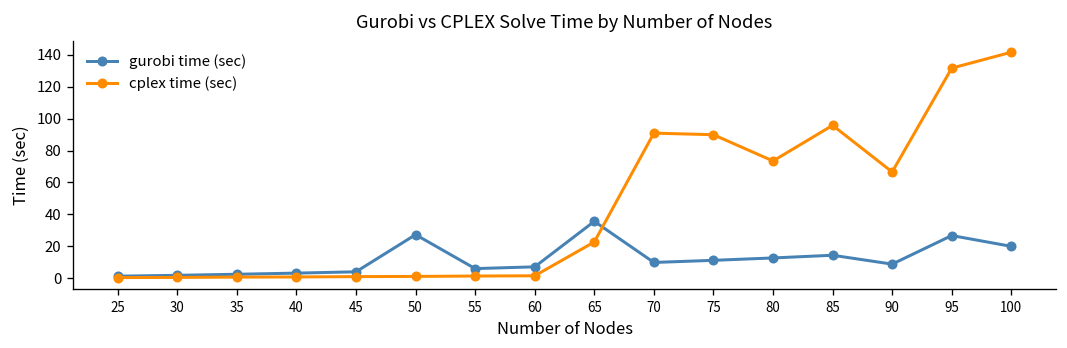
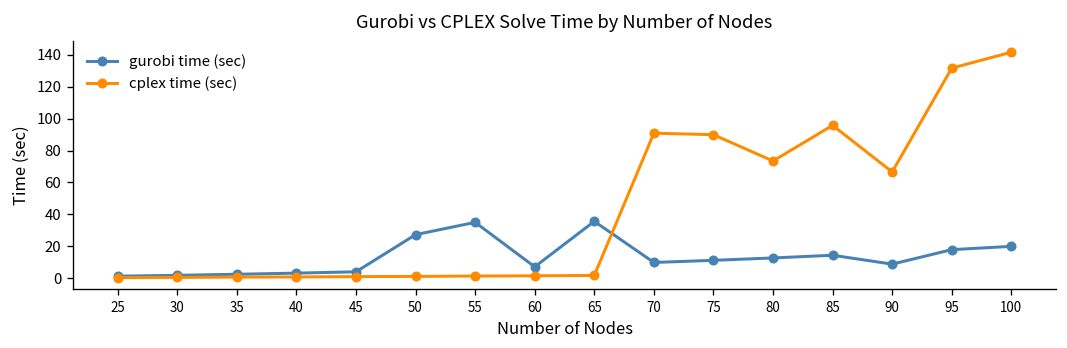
gurobi time (sec), 55: 6 -> 35
cplex time (sec), 65: 23 -> 2
gurobi time (sec), 95: 27 -> 18
